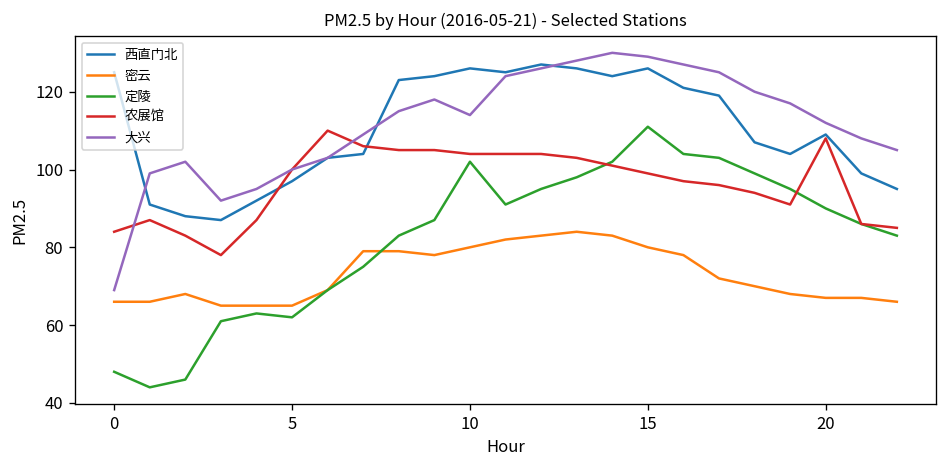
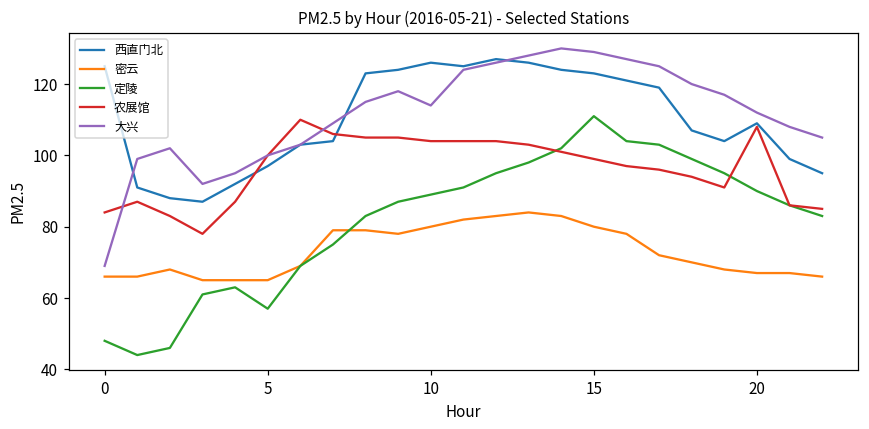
定陵, 5: 62 -> 57
定陵, 10: 102 -> 89
西直门北, 15: 126 -> 123
